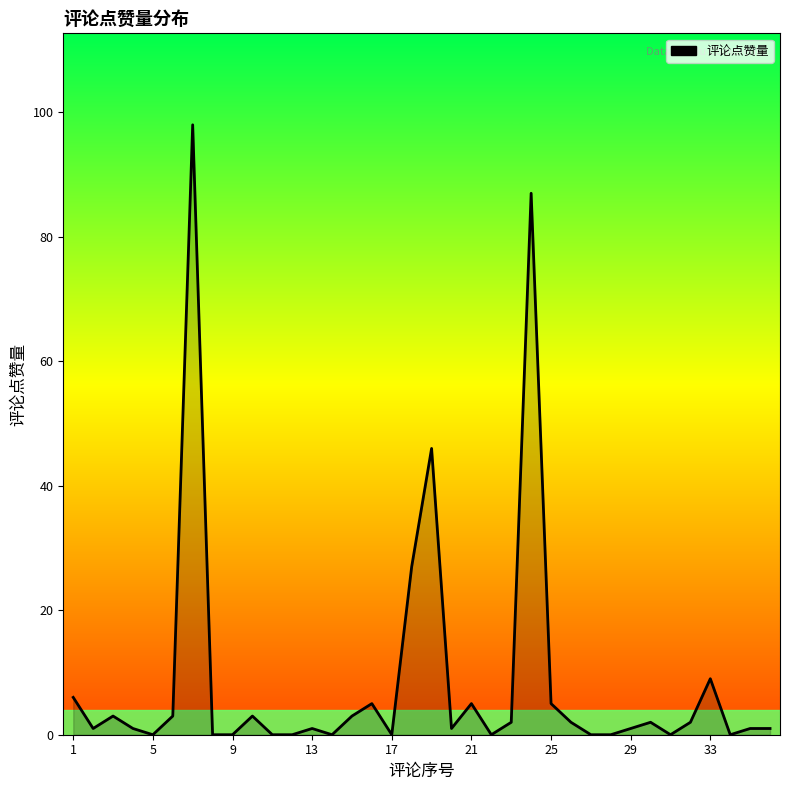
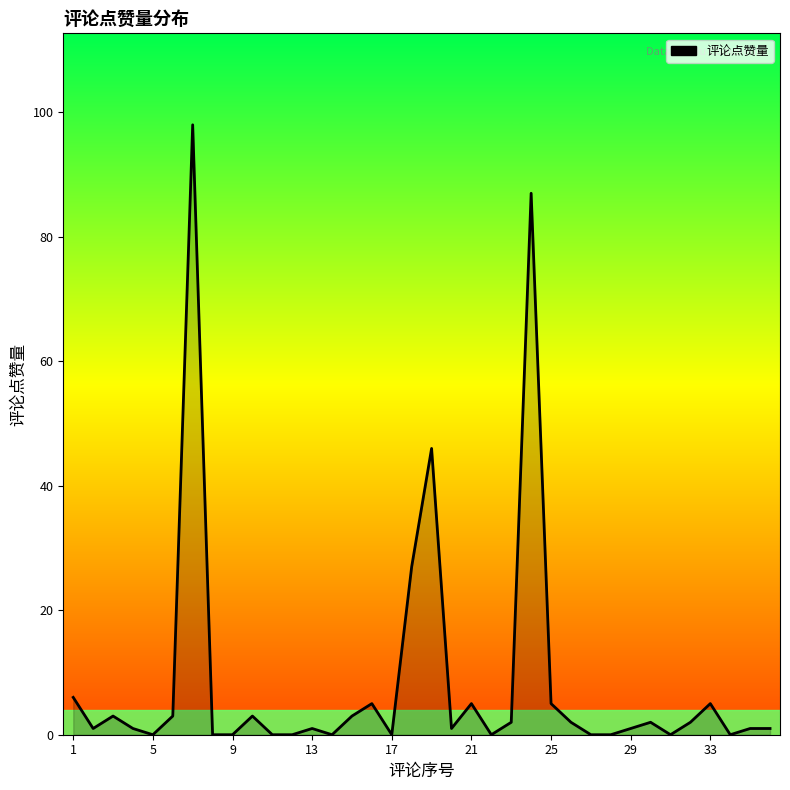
33: 9 -> 5
